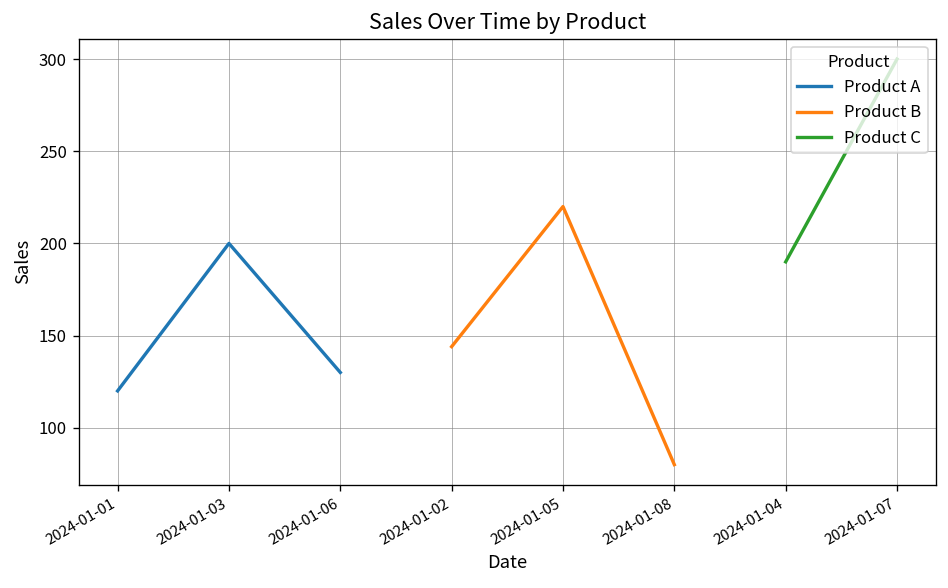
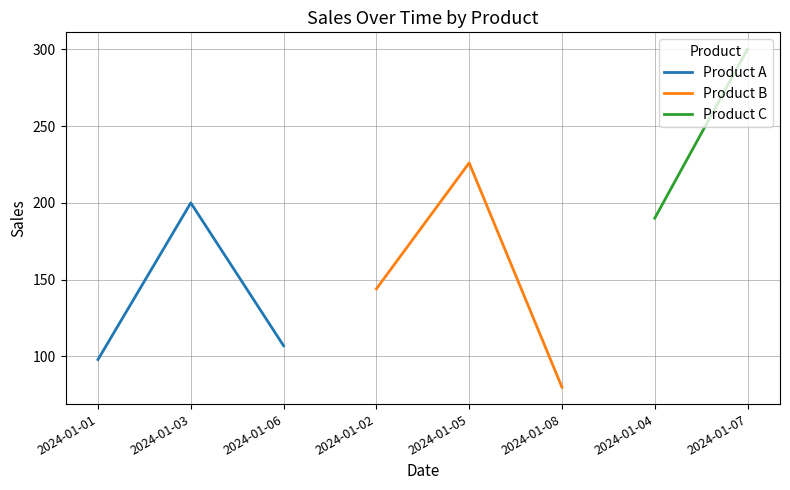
Product A, 2024-01-01: 120 -> 98
Product A, 2024-01-06: 130 -> 107
Product B, 2024-01-05: 220 -> 226
